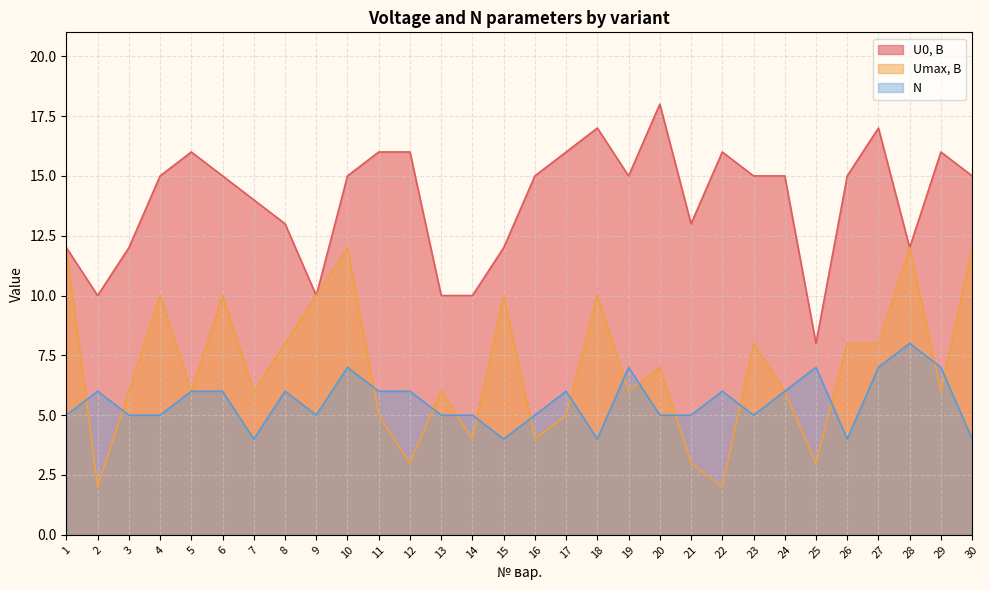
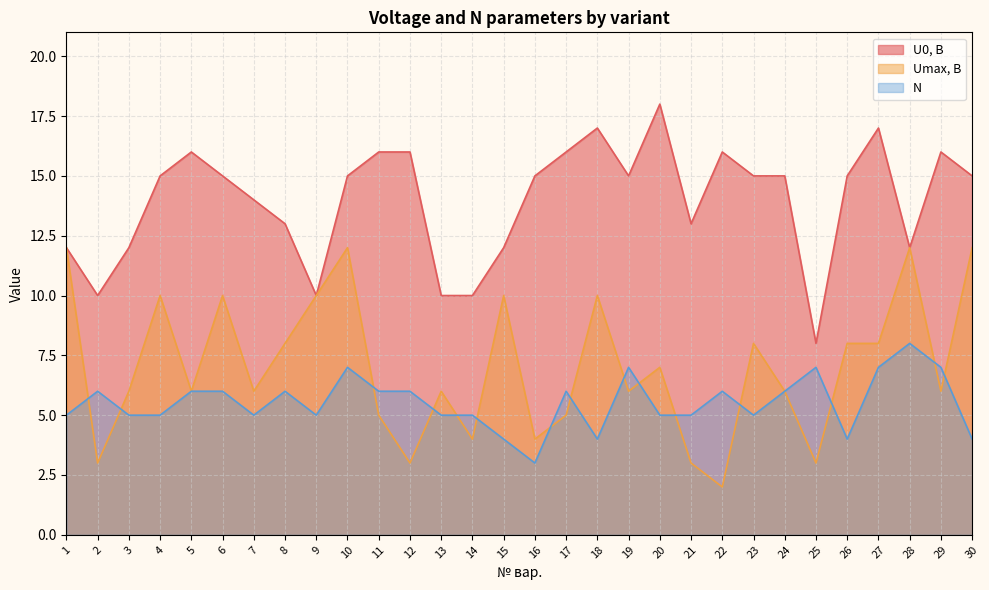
Umax, В, 2: 2 -> 3
N, 7: 4 -> 5
N, 16: 5 -> 3
